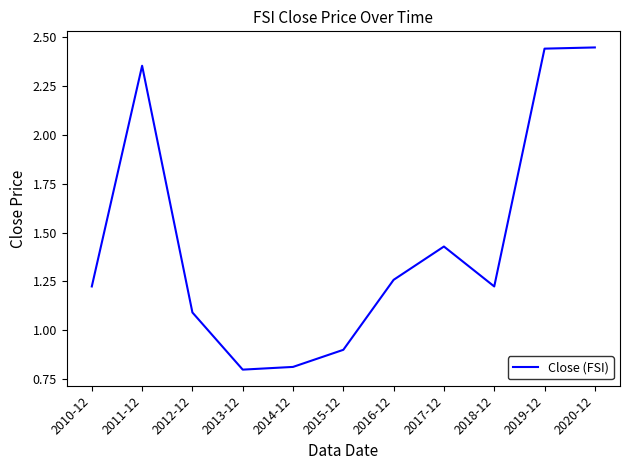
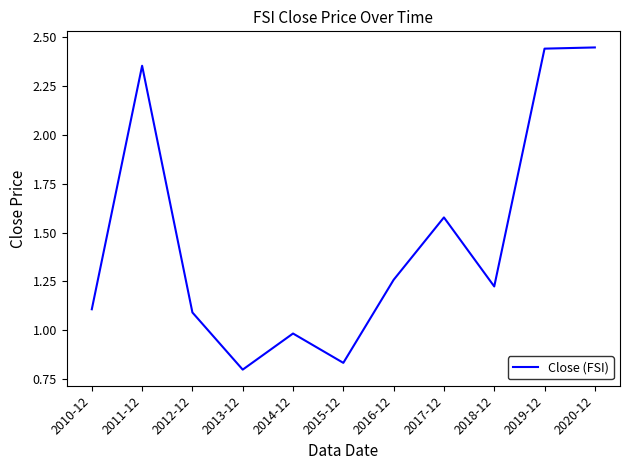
2010-12: 1.22 -> 1.11
2014-12: 0.81 -> 0.98
2015-12: 0.90 -> 0.83
2017-12: 1.43 -> 1.58
